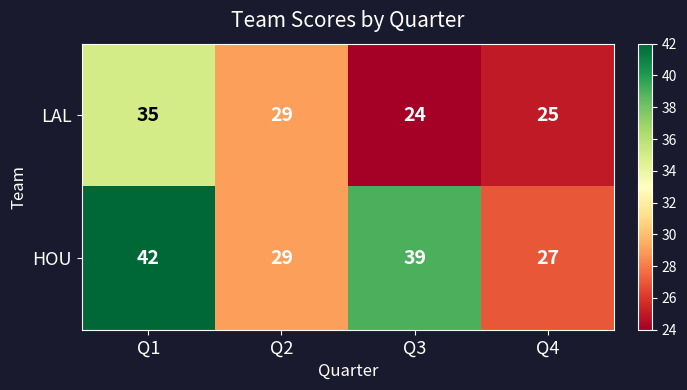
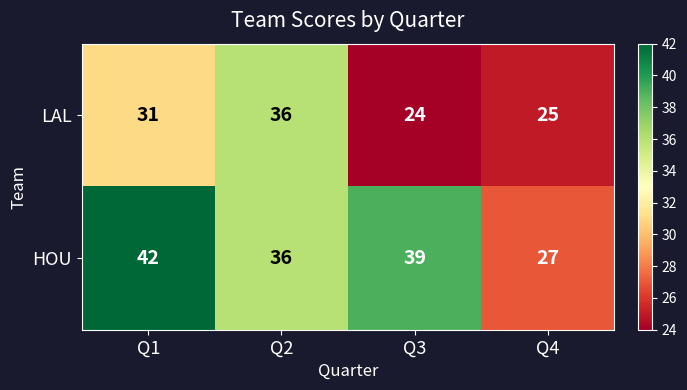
LAL, Q1: 35 -> 31
LAL, Q2: 29 -> 36
HOU, Q2: 29 -> 36
